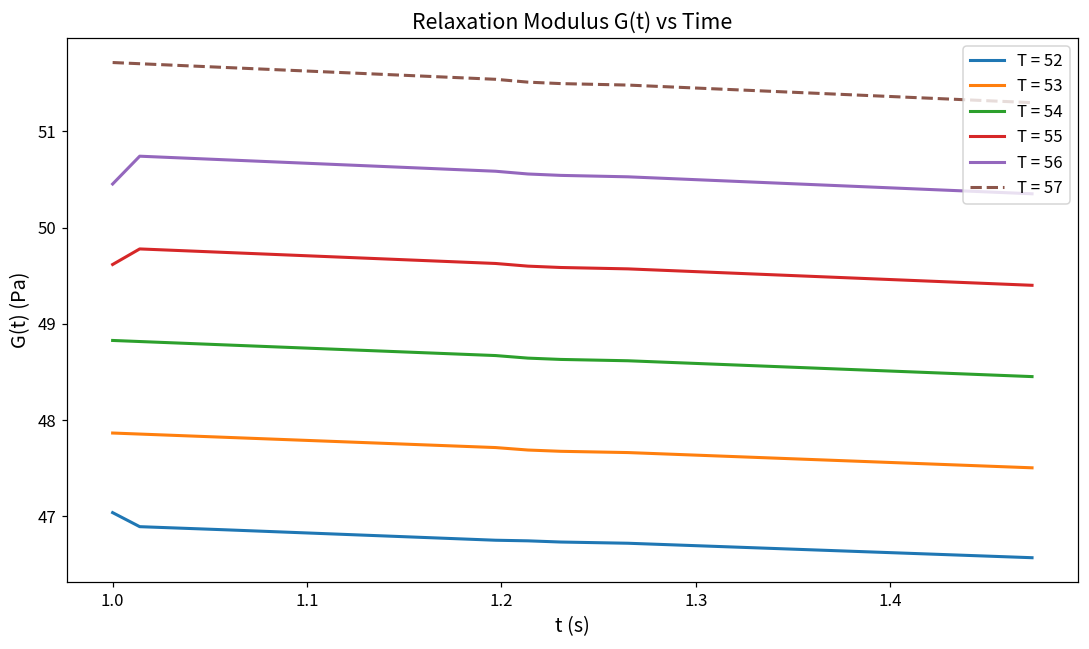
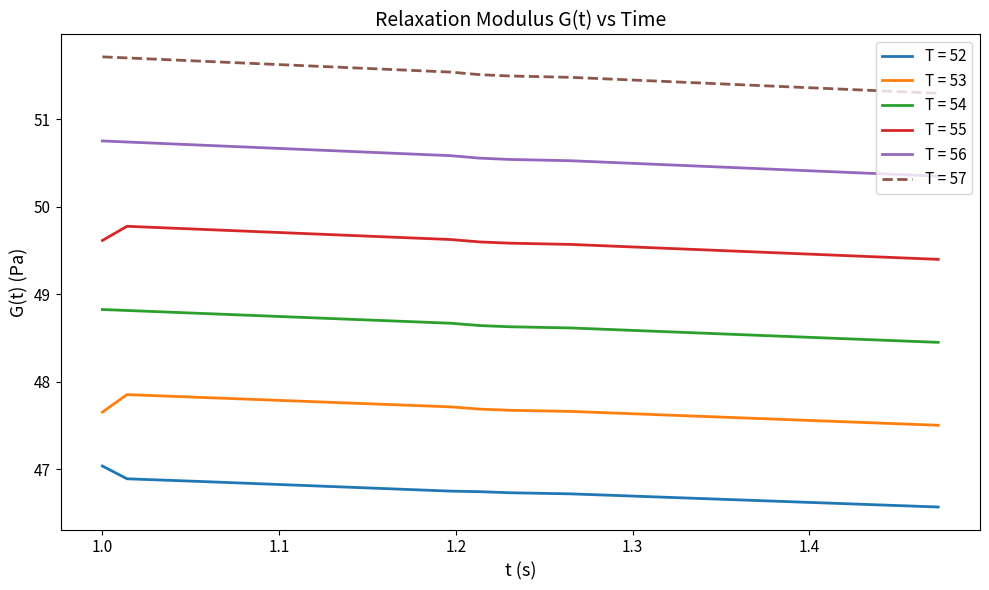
T = 53, 1.0: 47.9 -> 47.7
T = 56, 1.0: 50.5 -> 50.8
